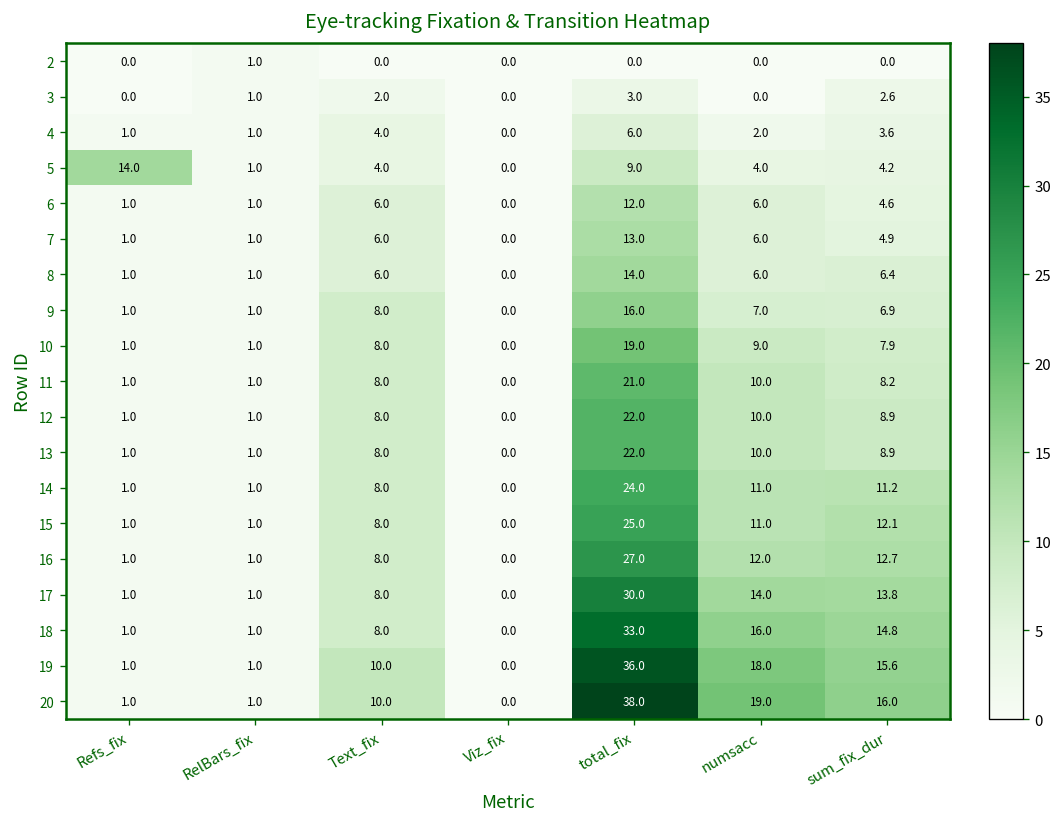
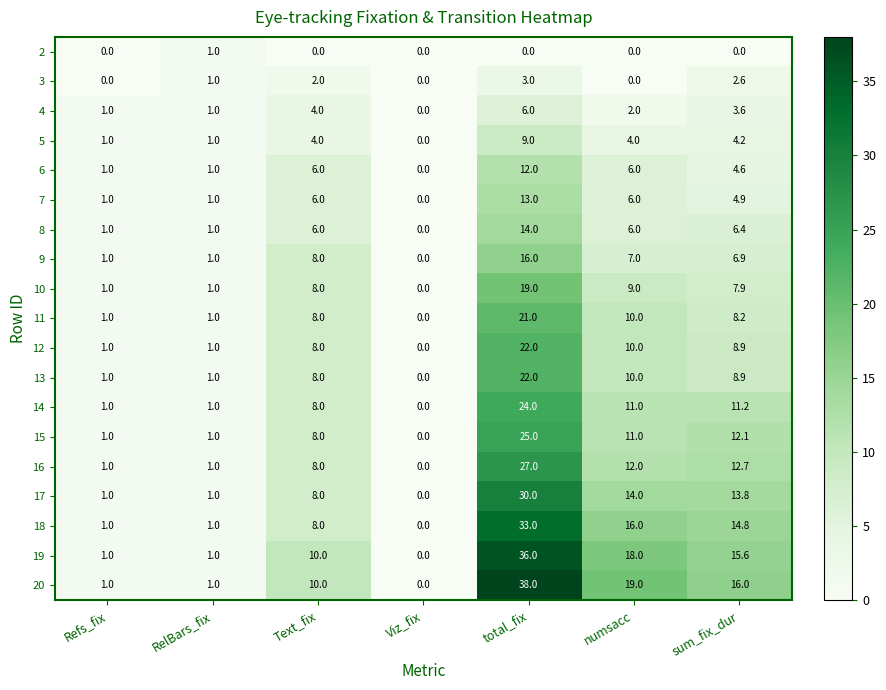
5, Refs_fix: 14.0 -> 1.0
